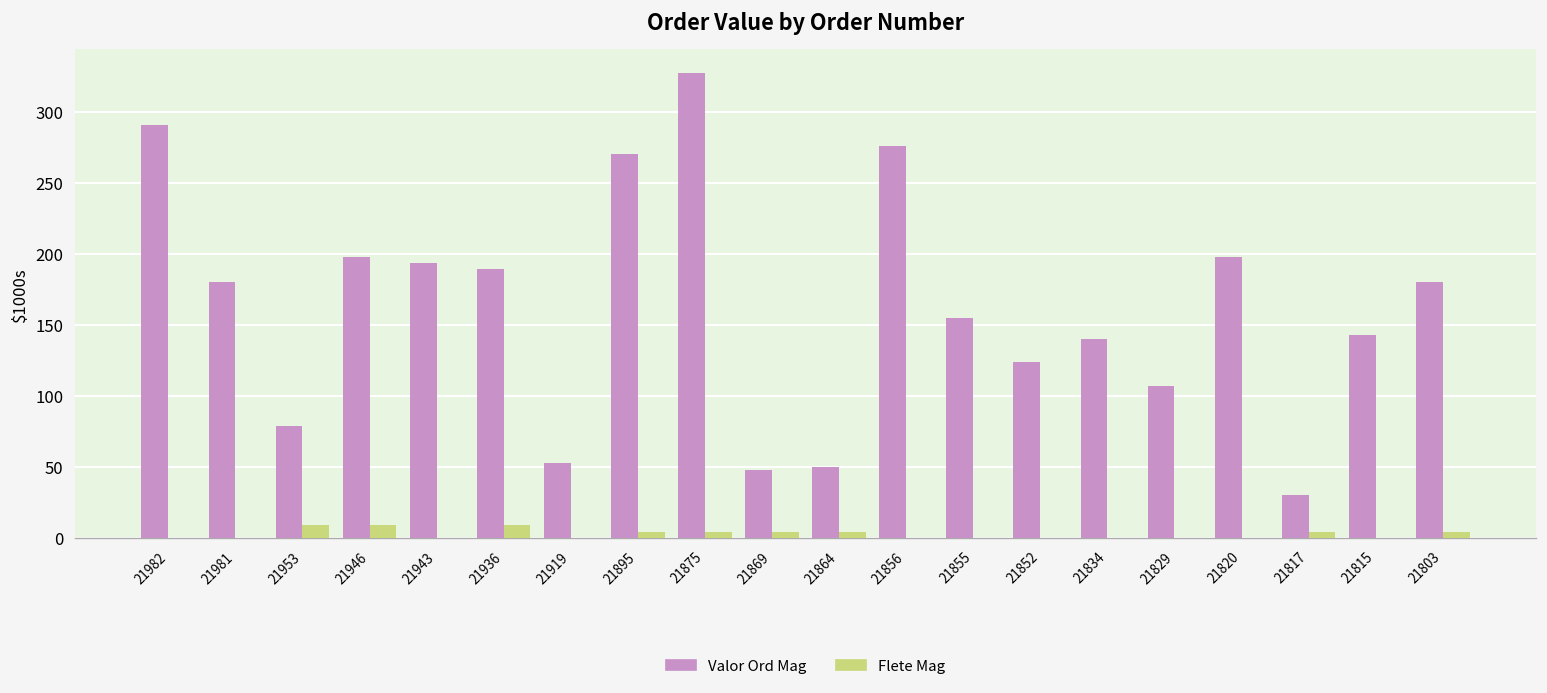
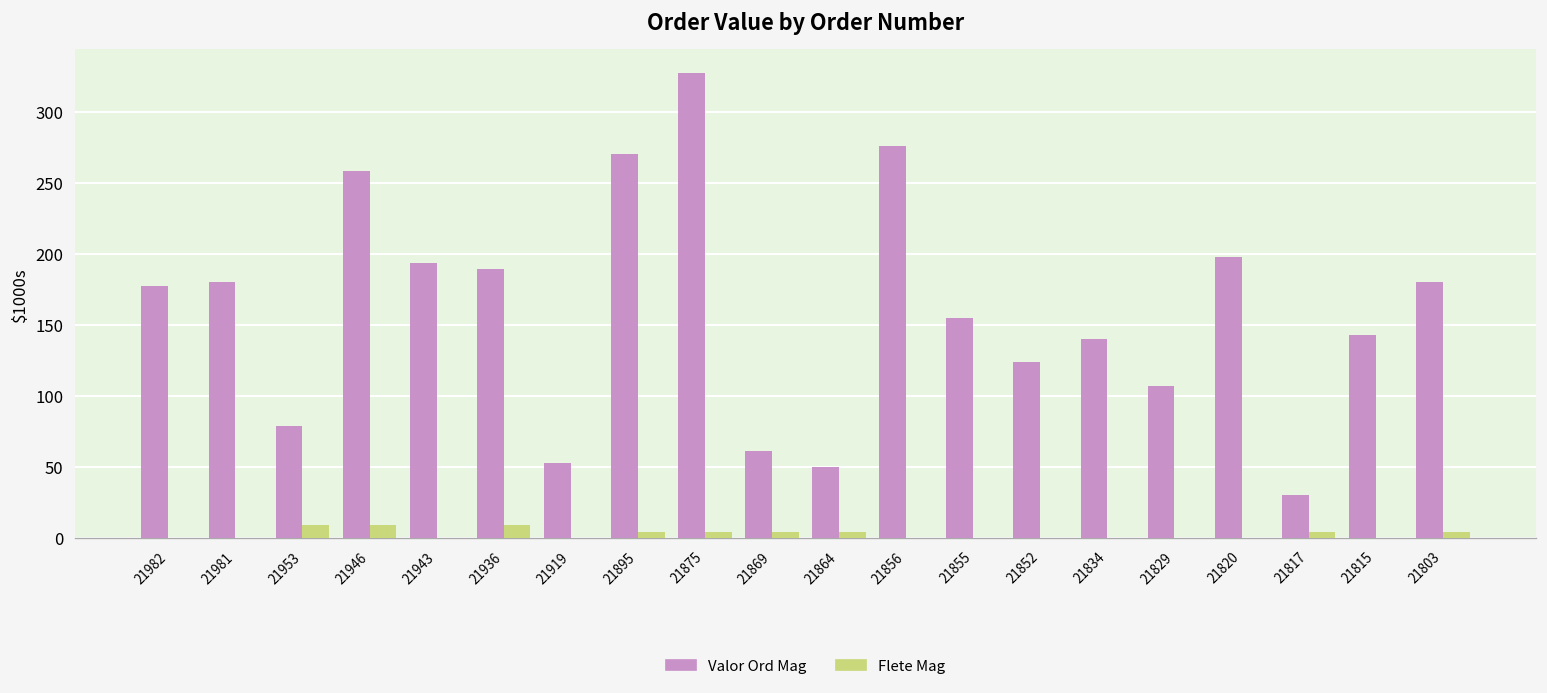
Valor Ord Mag, 21982: 291 -> 178
Valor Ord Mag, 21946: 198 -> 258
Valor Ord Mag, 21869: 48 -> 61
